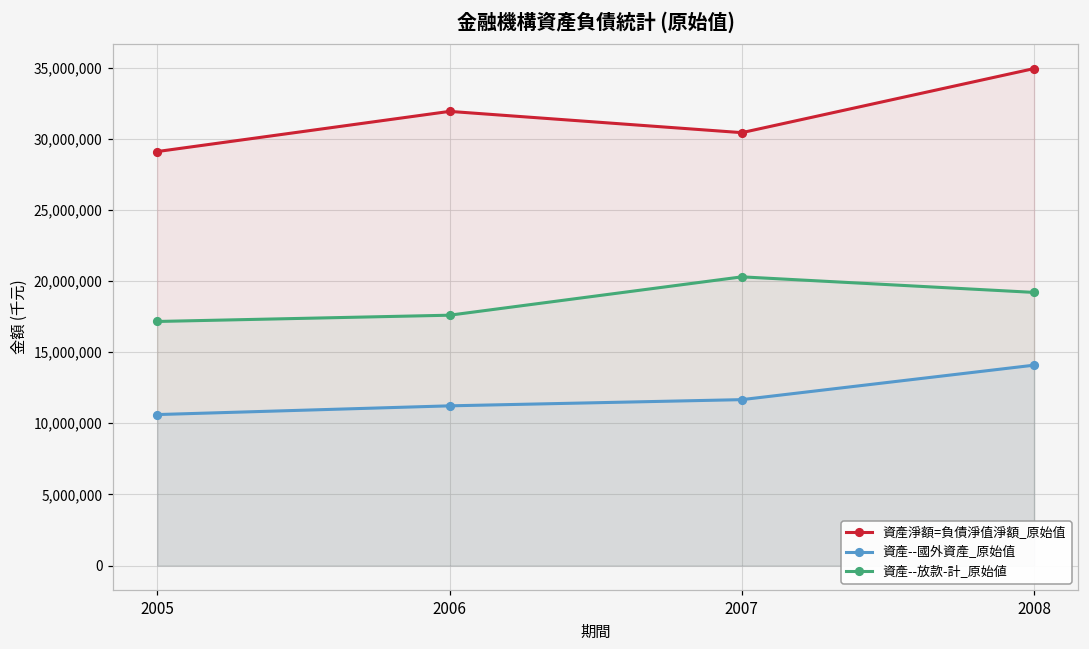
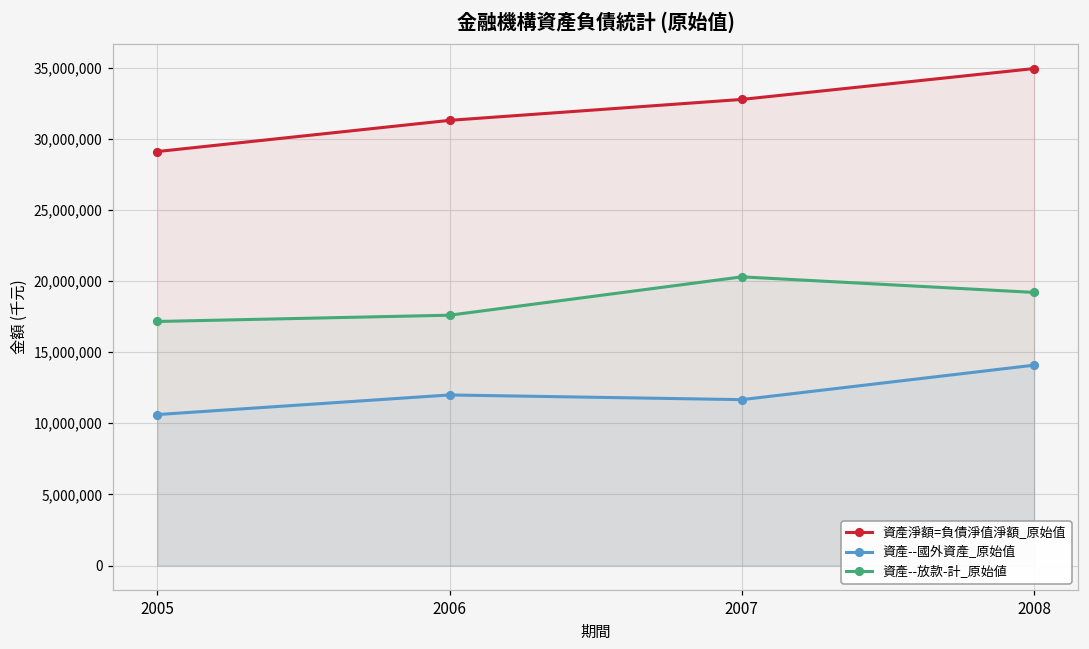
資產淨額=負債淨值淨額_原始值, 2006: 31,900,000 -> 31,300,000
資產--國外資產_原始值, 2006: 11,200,000 -> 12,000,000
資產淨額=負債淨值淨額_原始值, 2007: 30,400,000 -> 32,800,000
